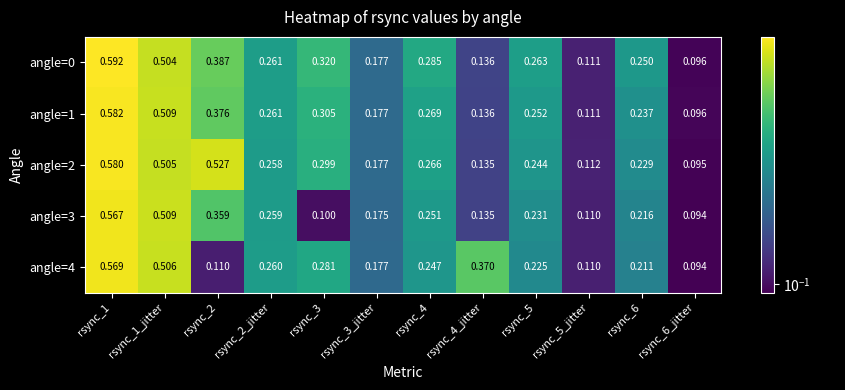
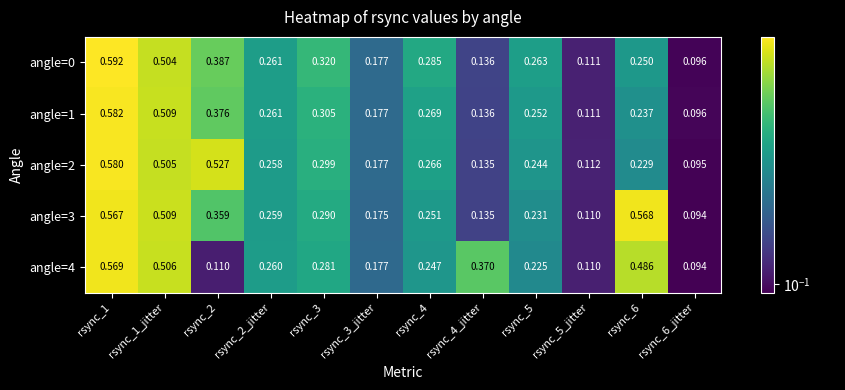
angle=3, rsync_3: 0.100 -> 0.290
angle=3, rsync_6: 0.216 -> 0.568
angle=4, rsync_6: 0.211 -> 0.486
